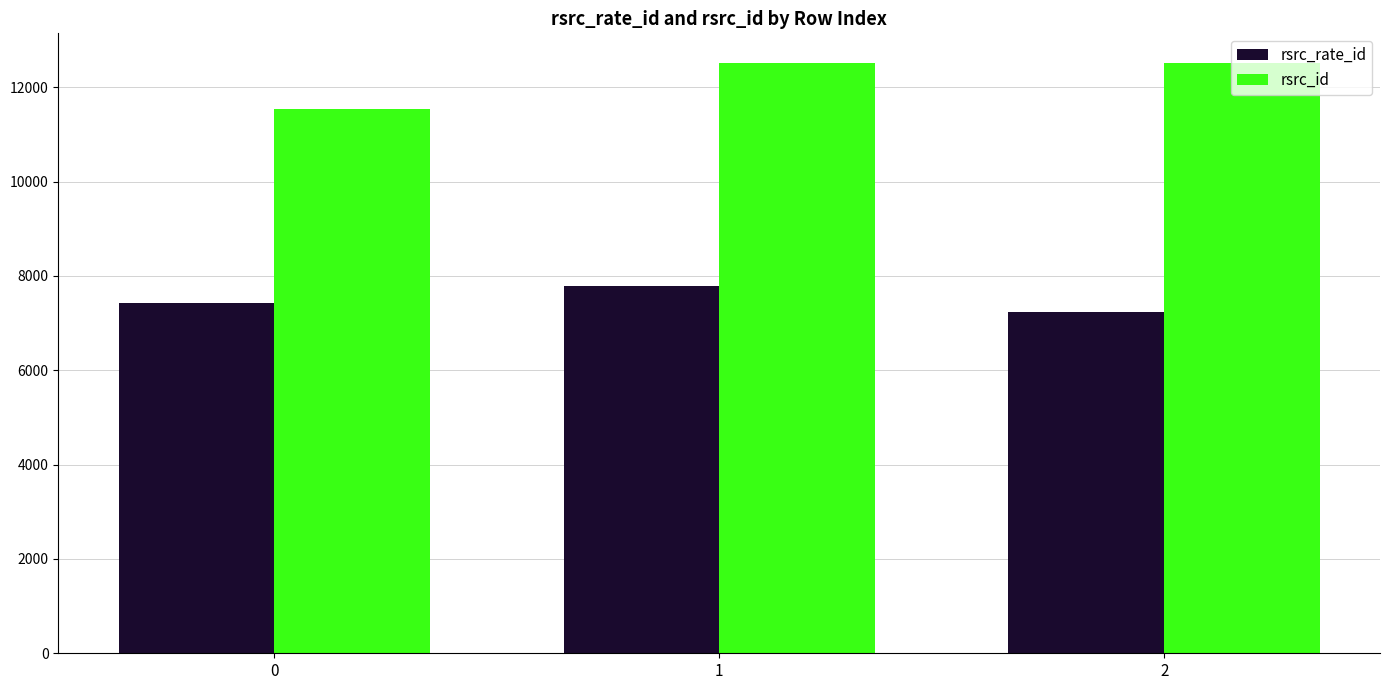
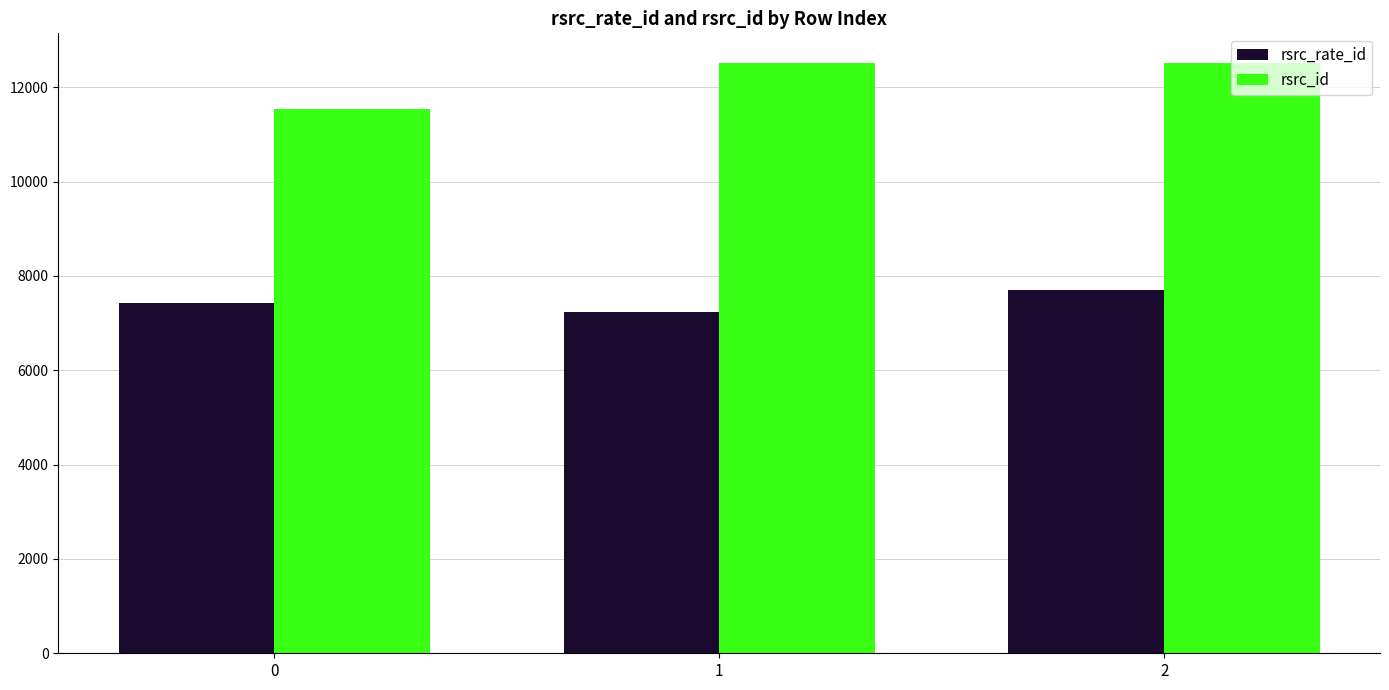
rsrc_rate_id, 1: 7800 -> 7200
rsrc_rate_id, 2: 7200 -> 7700
